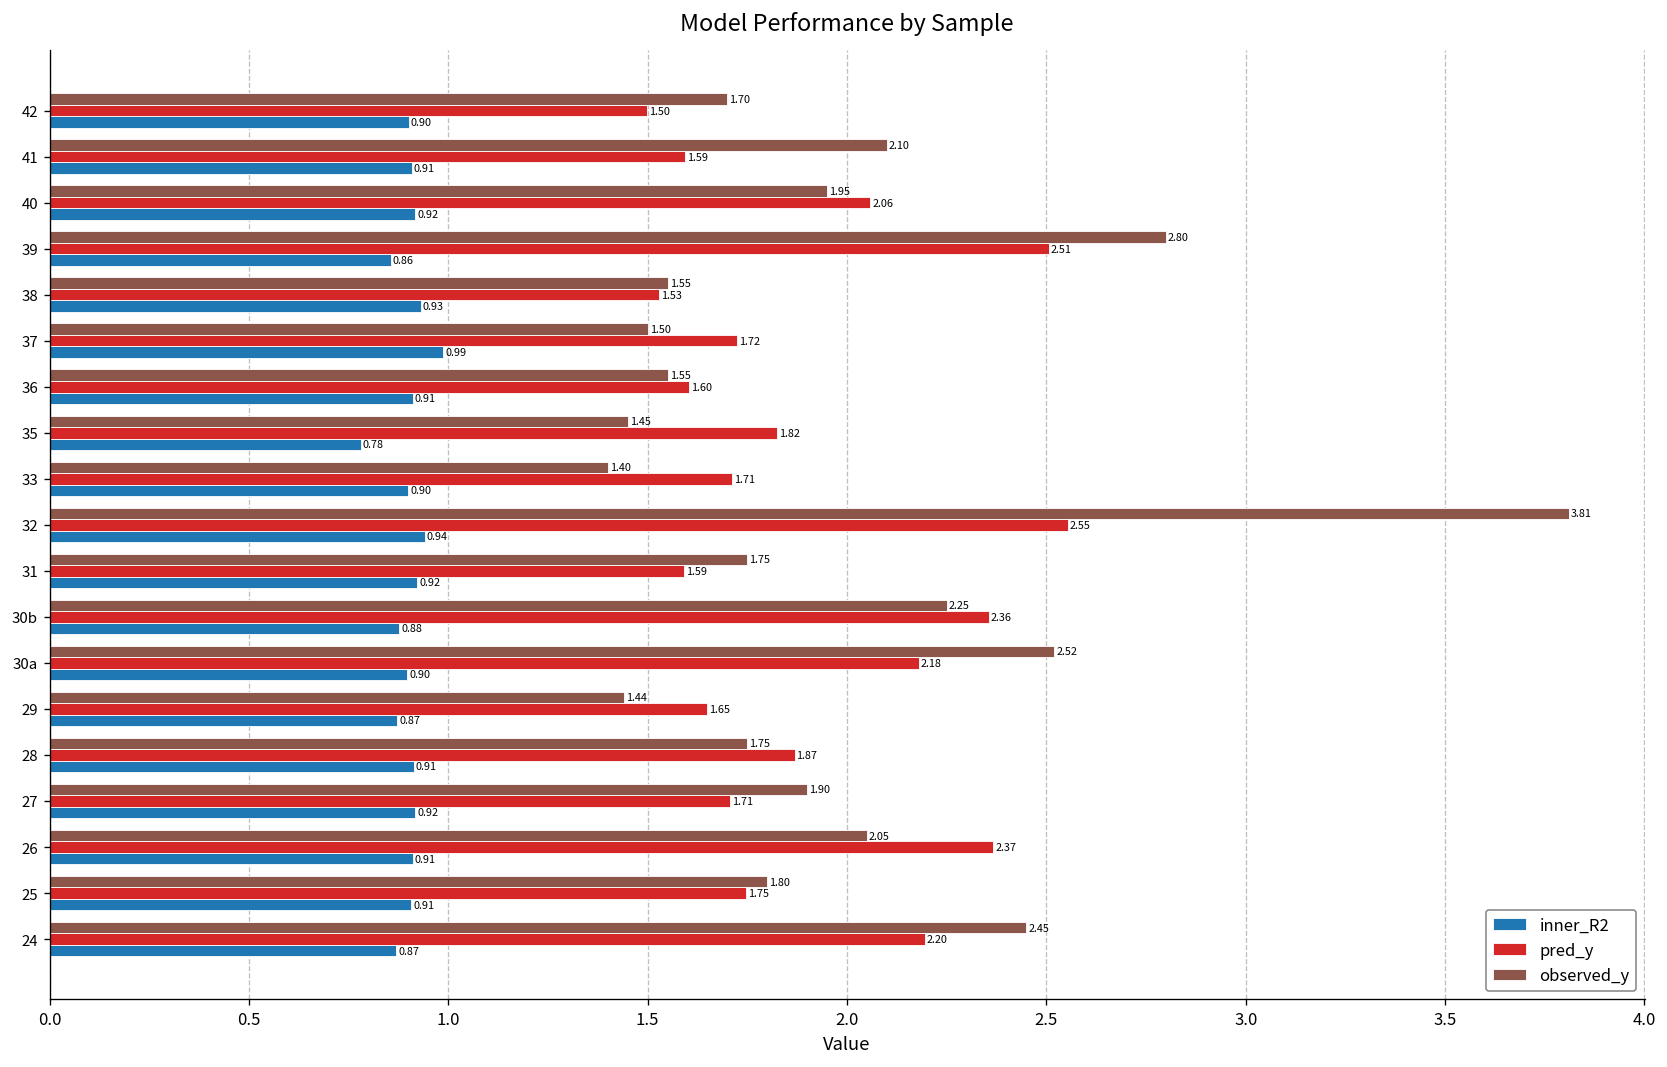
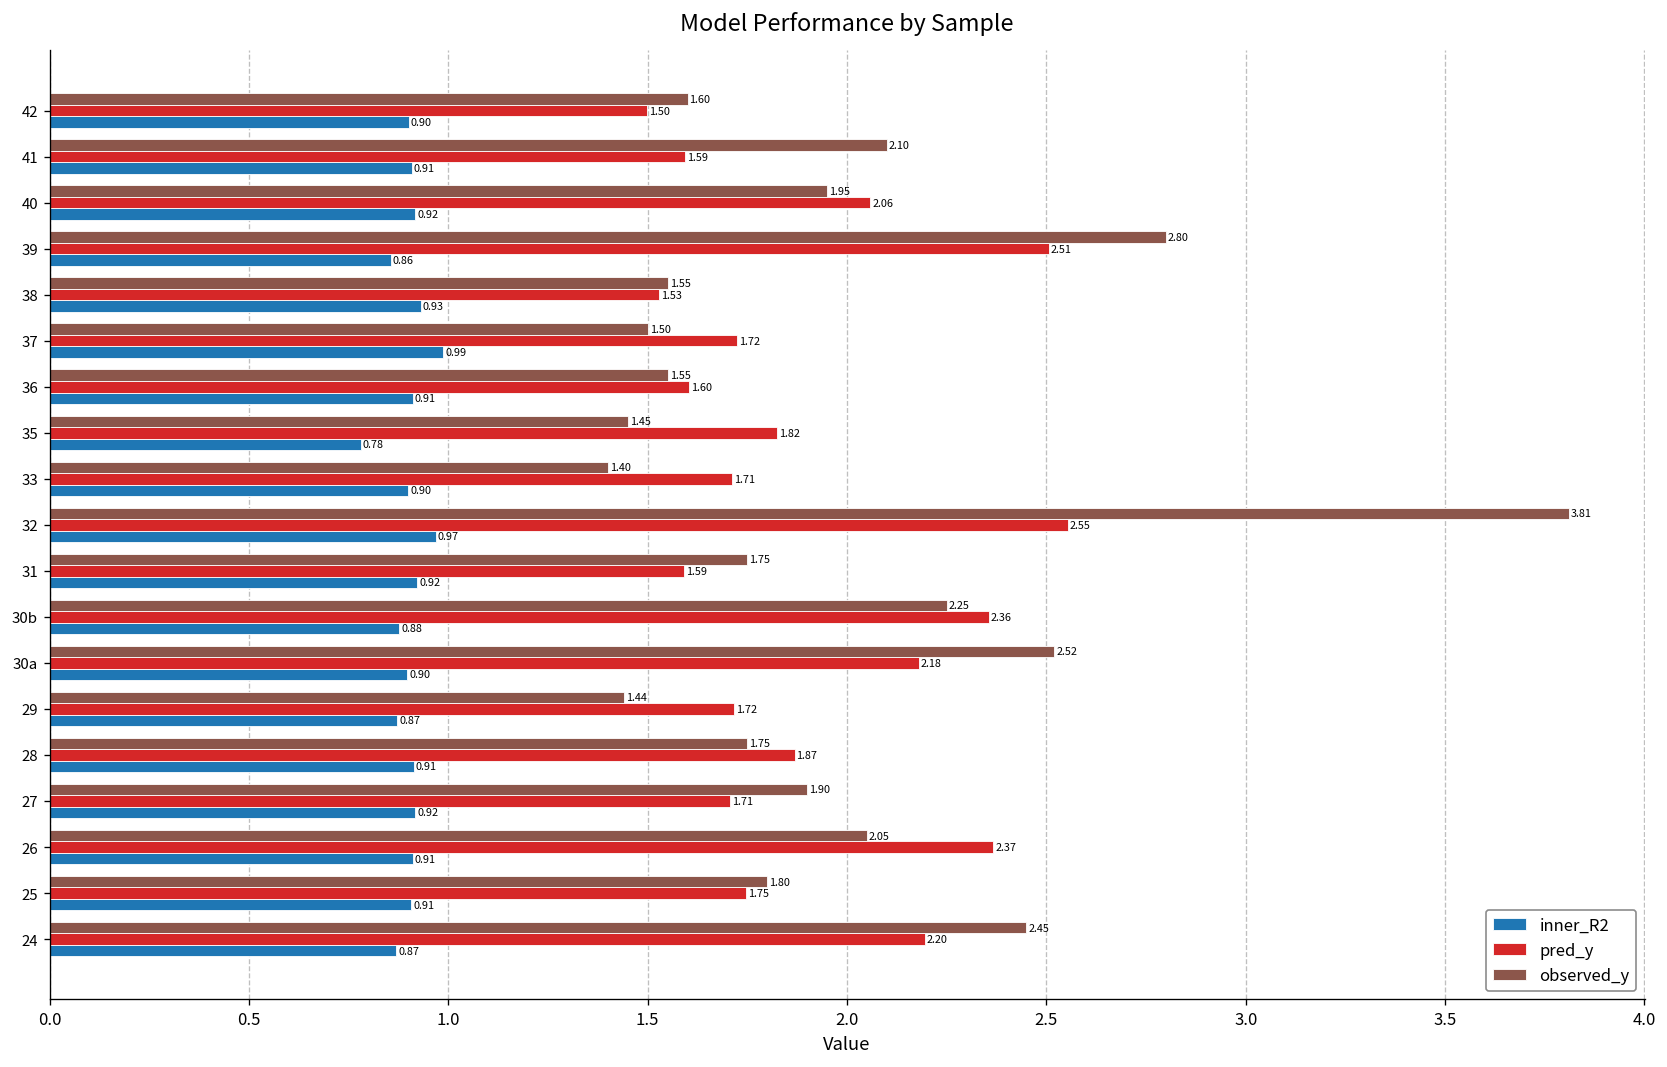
observed_y, 42: 1.70 -> 1.60
inner_R2, 32: 0.94 -> 0.97
pred_y, 29: 1.65 -> 1.72
